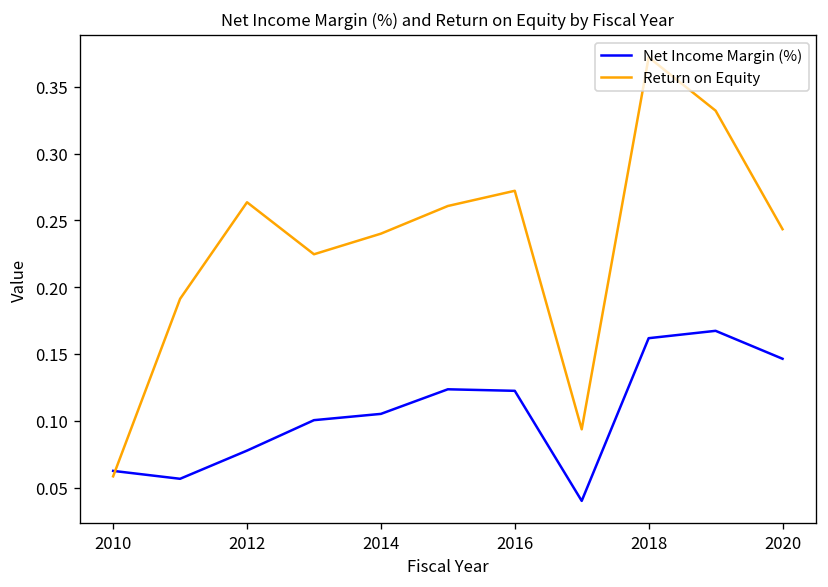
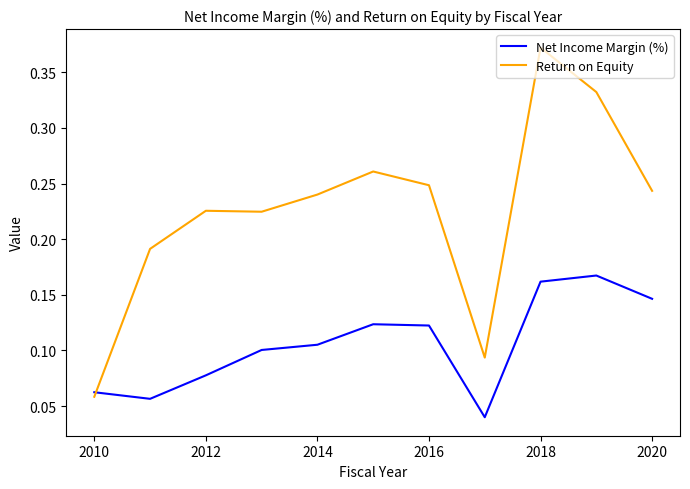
Return on Equity, 2012: 0.264 -> 0.226
Return on Equity, 2016: 0.272 -> 0.248
